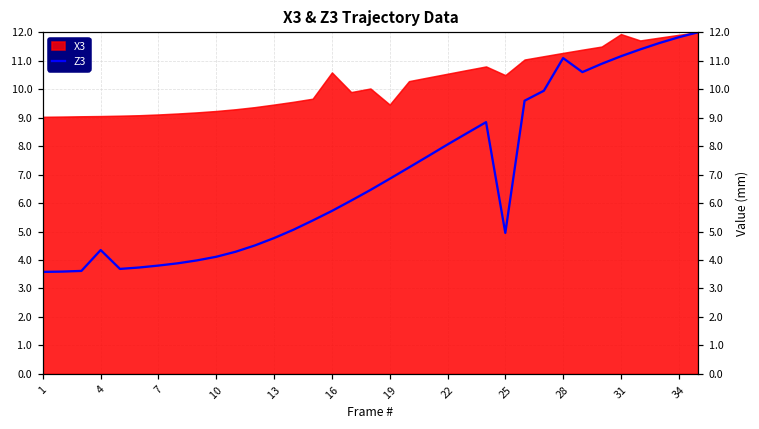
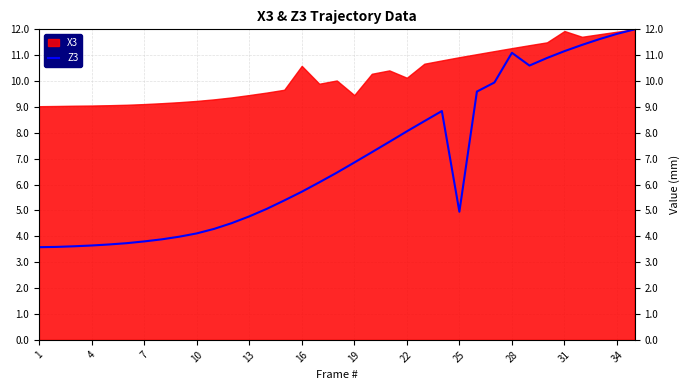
Z3, 4: 4.3 -> 3.6
X3, 22: 10.5 -> 10.1
X3, 25: 10.5 -> 10.9
